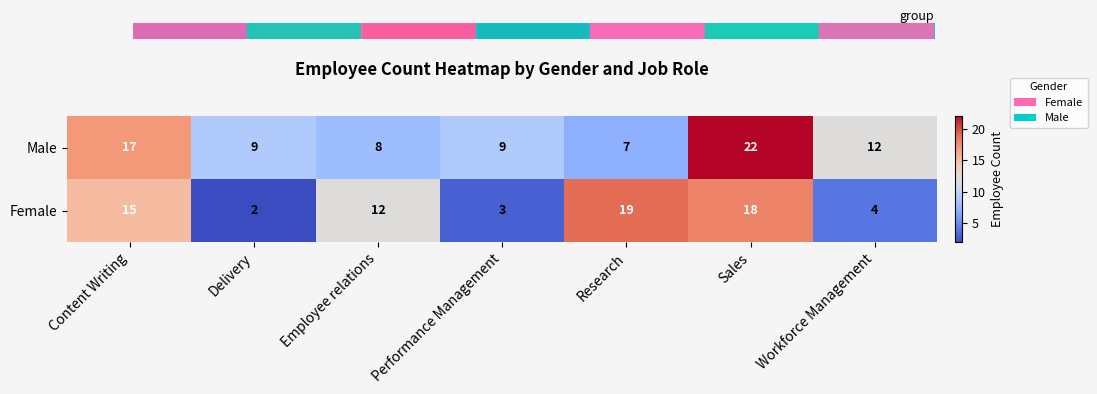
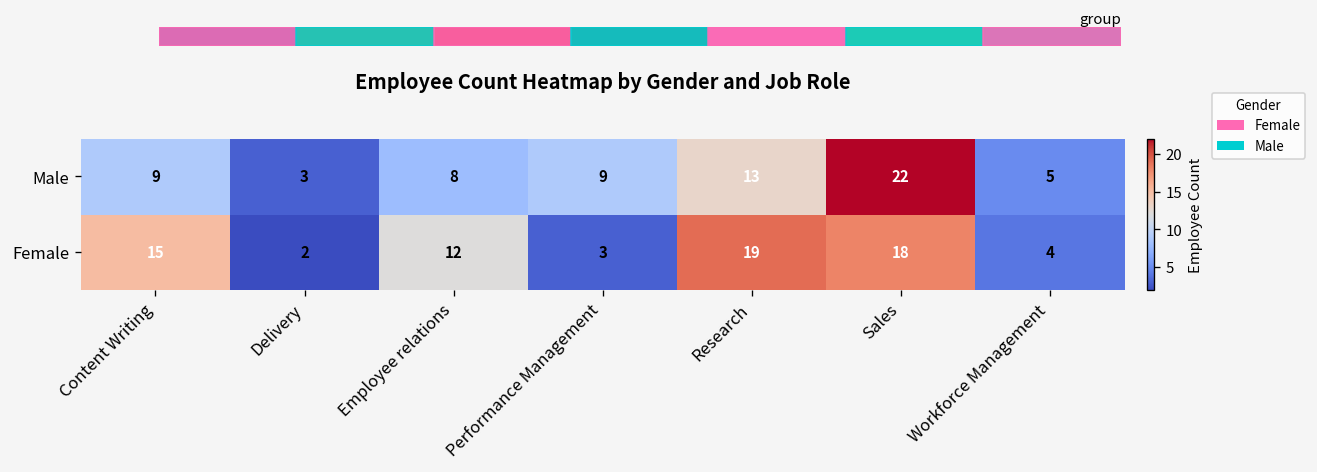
Employee Count Heatmap by Gender and Job Role, Male, Content Writing: 17 -> 9
Employee Count Heatmap by Gender and Job Role, Male, Delivery: 9 -> 3
Employee Count Heatmap by Gender and Job Role, Male, Research: 7 -> 13
Employee Count Heatmap by Gender and Job Role, Male, Workforce Management: 12 -> 5
